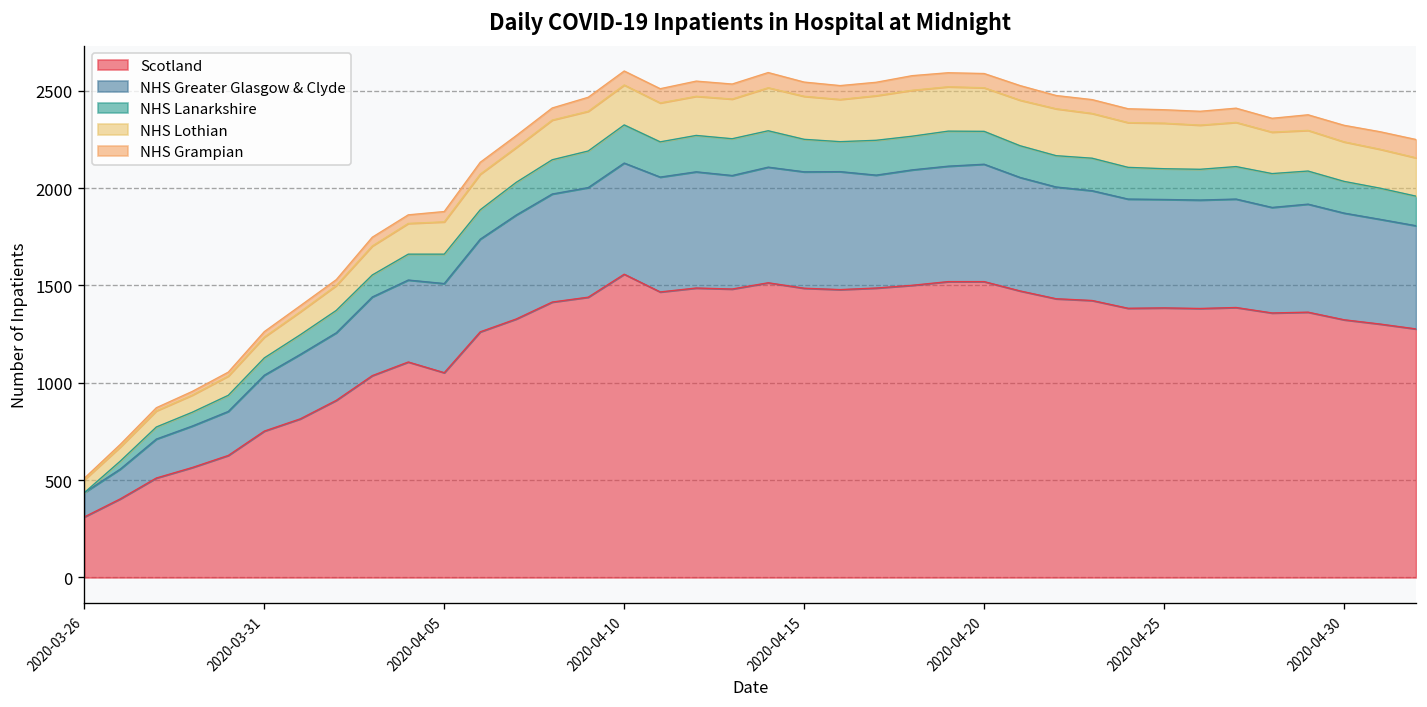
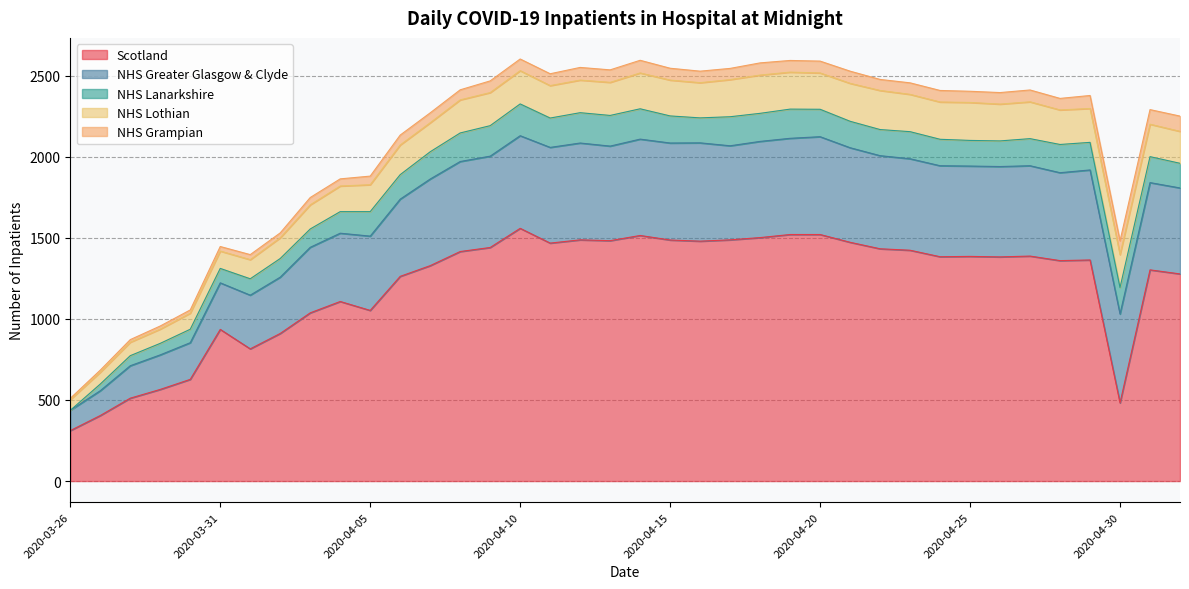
Scotland, 2020-03-31: 750 -> 940
Scotland, 2020-04-30: 1320 -> 480
